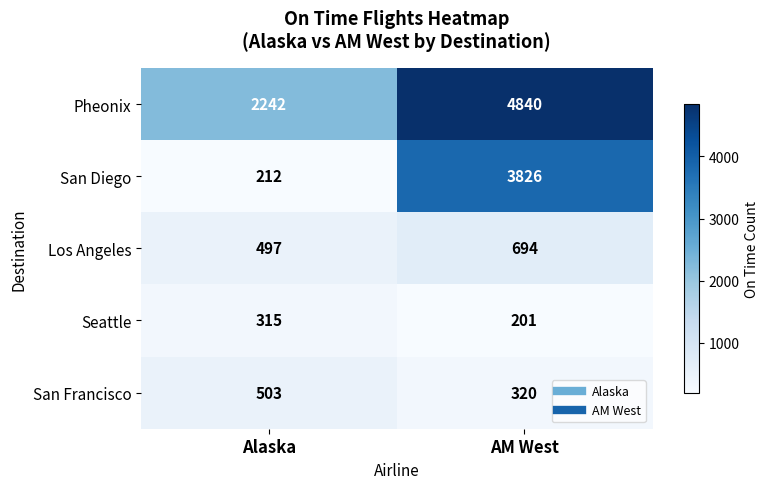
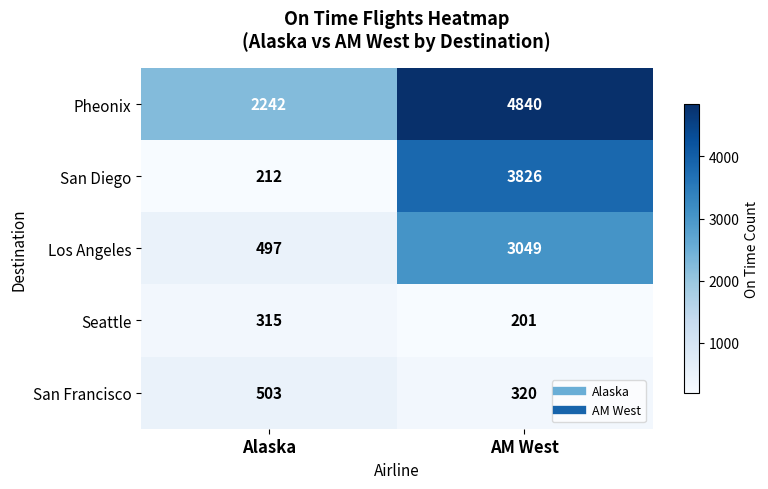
Los Angeles, AM West: 694 -> 3049
